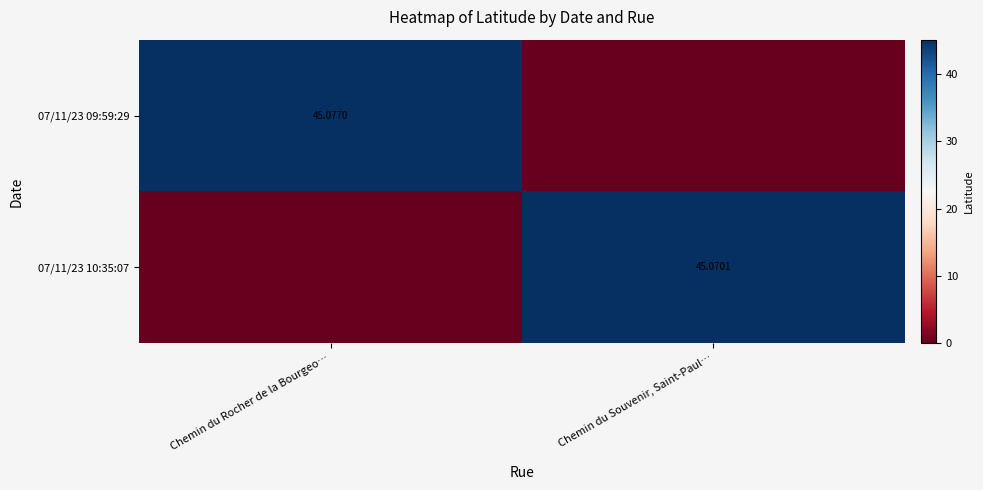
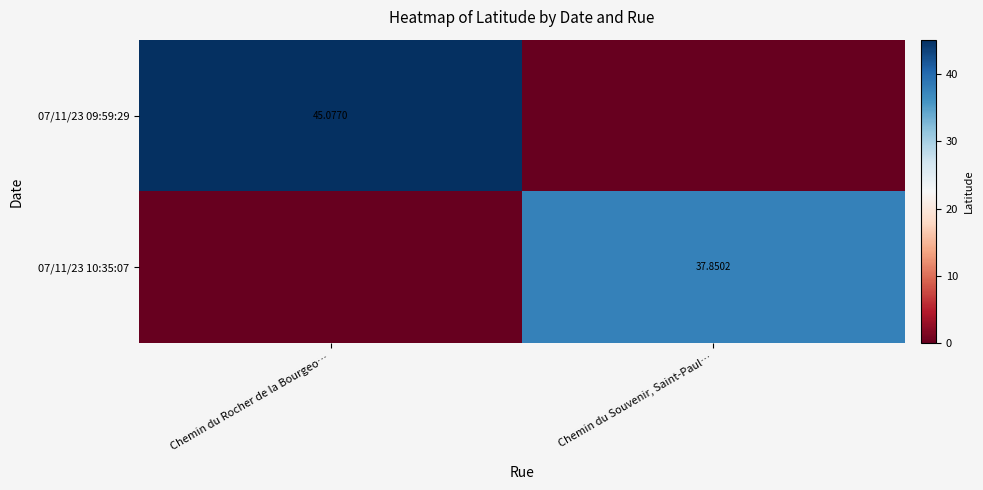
07/11/23 10:35:07, Chemin du Souvenir, Saint-Paul…: 45.0701 -> 37.8502
